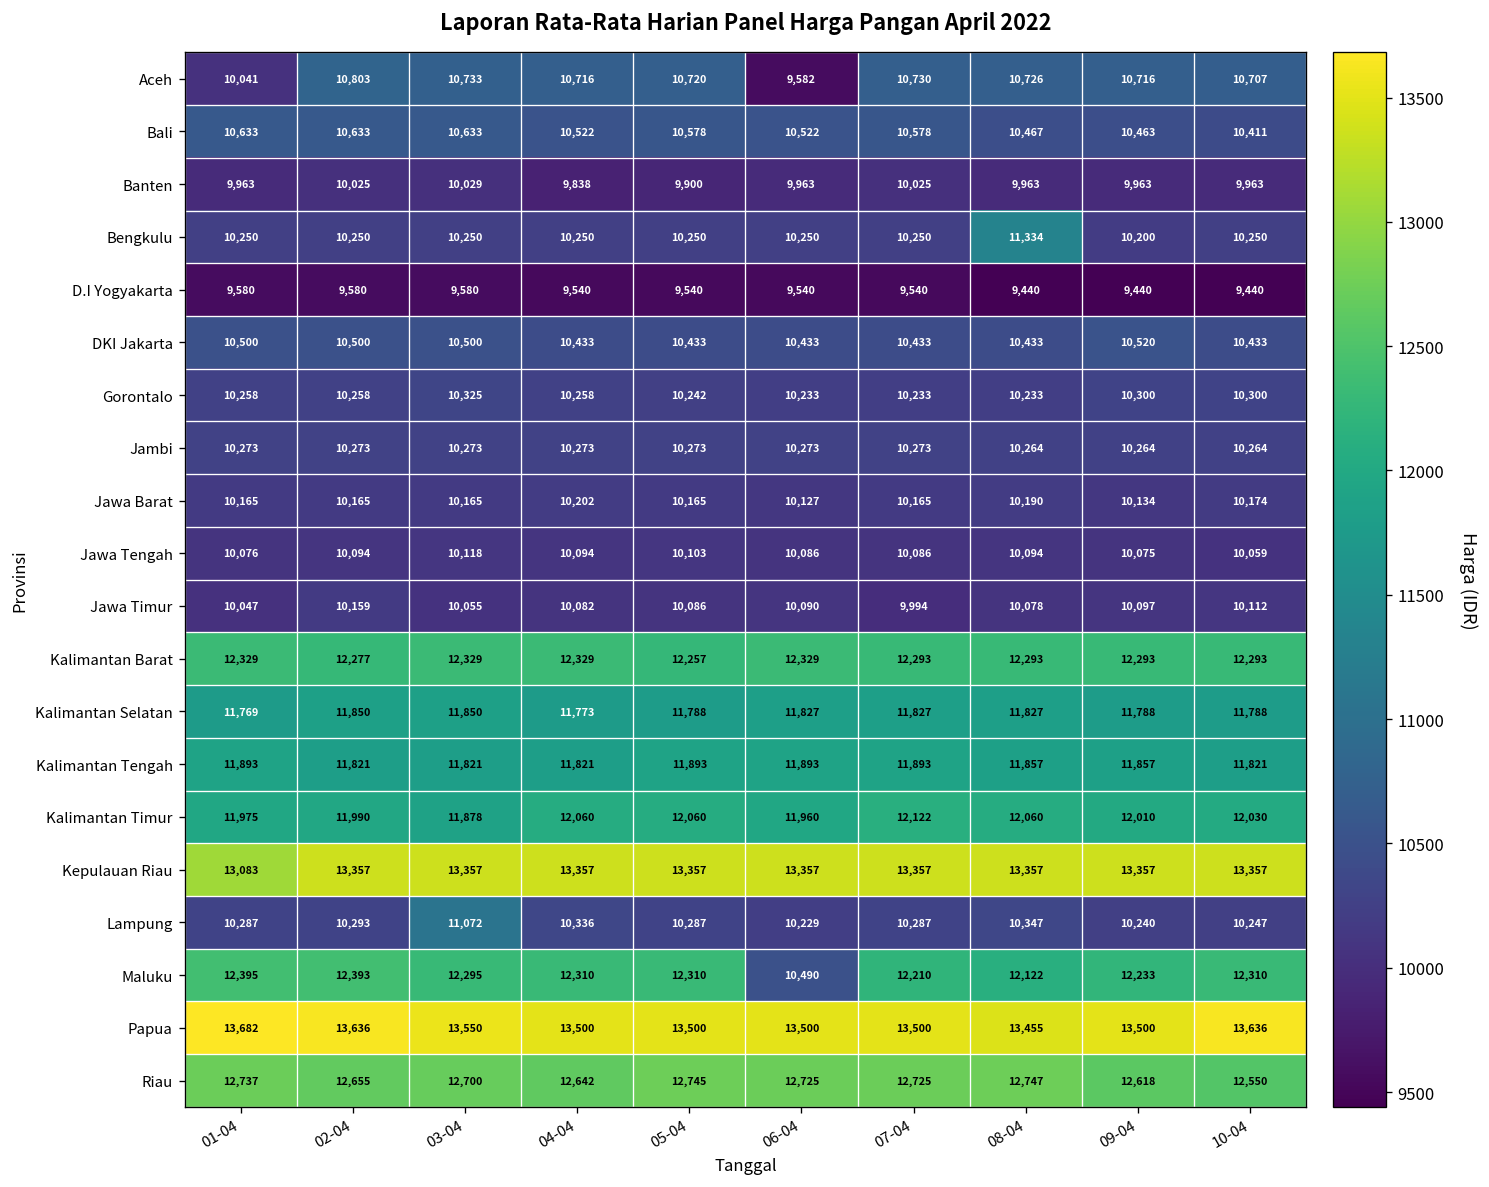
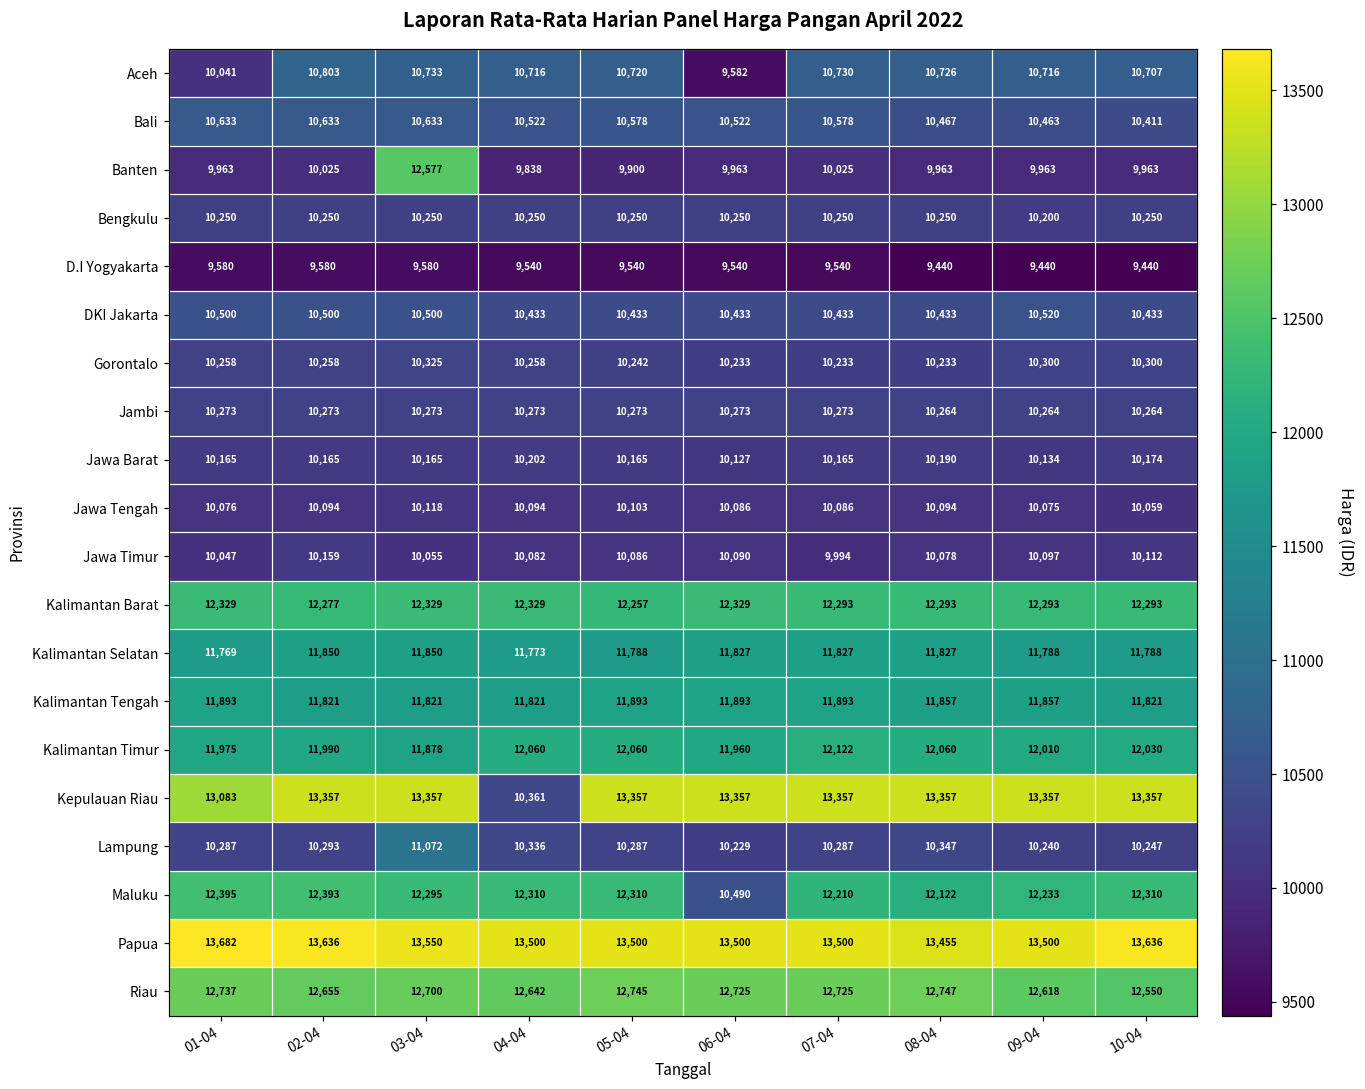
Banten, 03-04: 10,029 -> 12,577
Bengkulu, 08-04: 11,334 -> 10,250
Kepulauan Riau, 04-04: 13,357 -> 10,361
